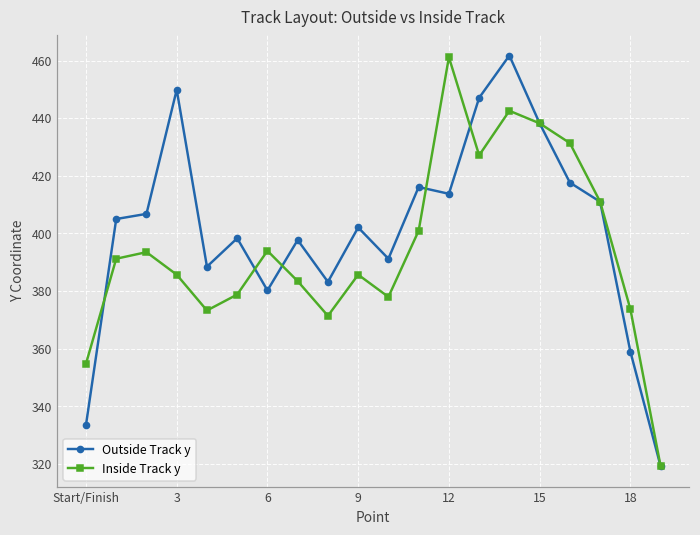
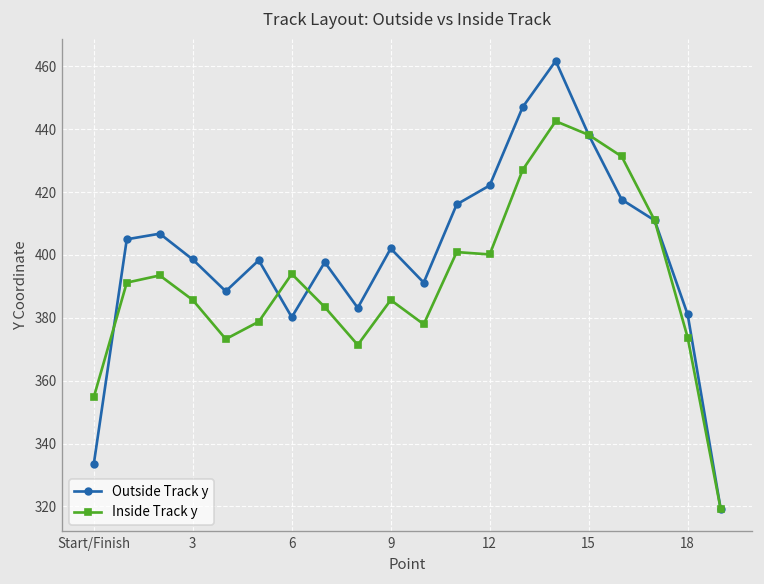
Outside Track y, 3: 450 -> 399
Outside Track y, 12: 414 -> 422
Inside Track y, 12: 461 -> 400
Outside Track y, 18: 359 -> 381
